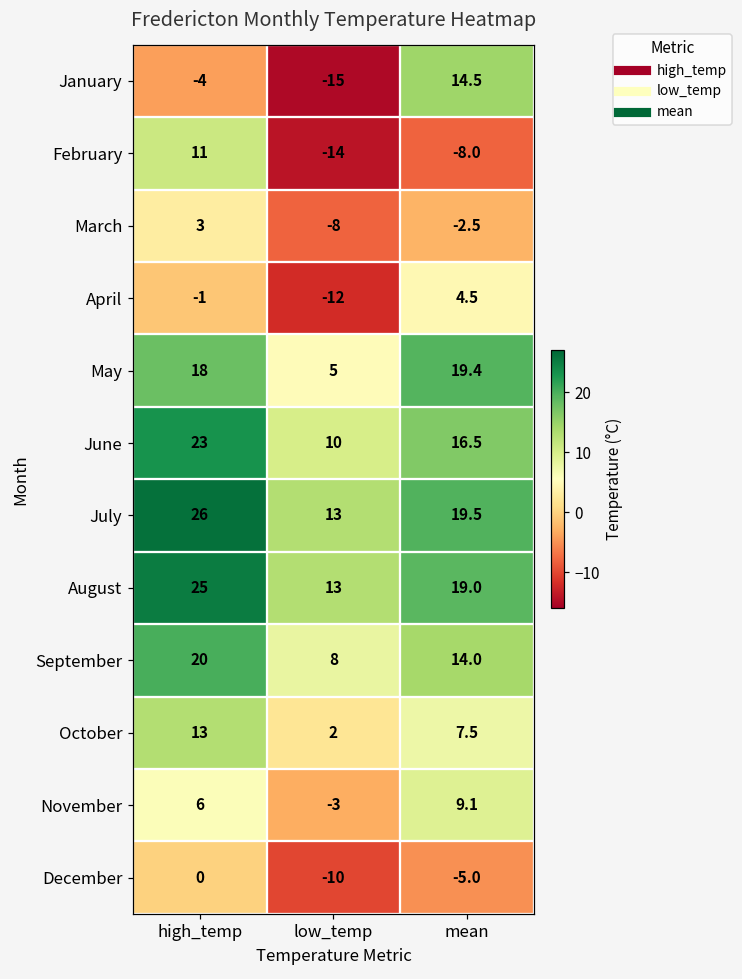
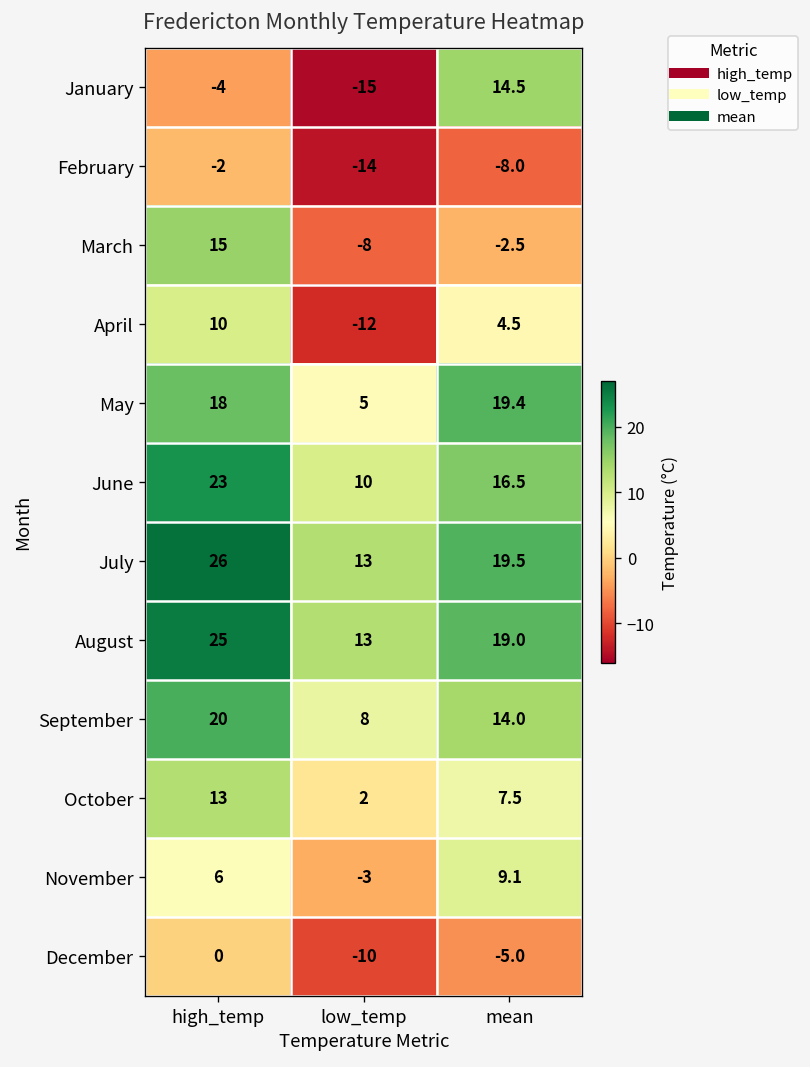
February, high_temp: 11 -> -2
March, high_temp: 3 -> 15
April, high_temp: -1 -> 10
